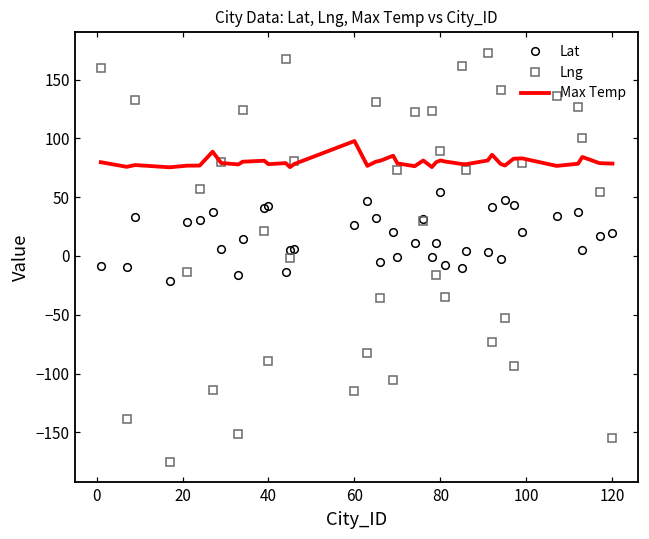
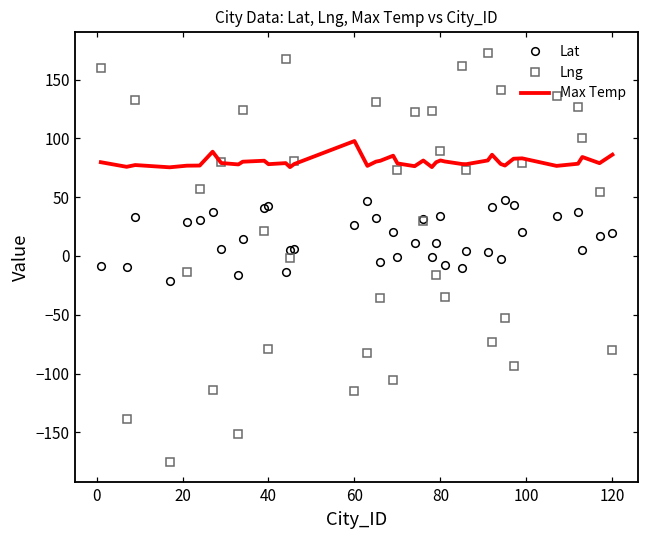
Lng, 40: -90 -> -79
Lat, 80: 55 -> 34
Lng, 120: -155 -> -80
Max Temp, 120: 79 -> 86
